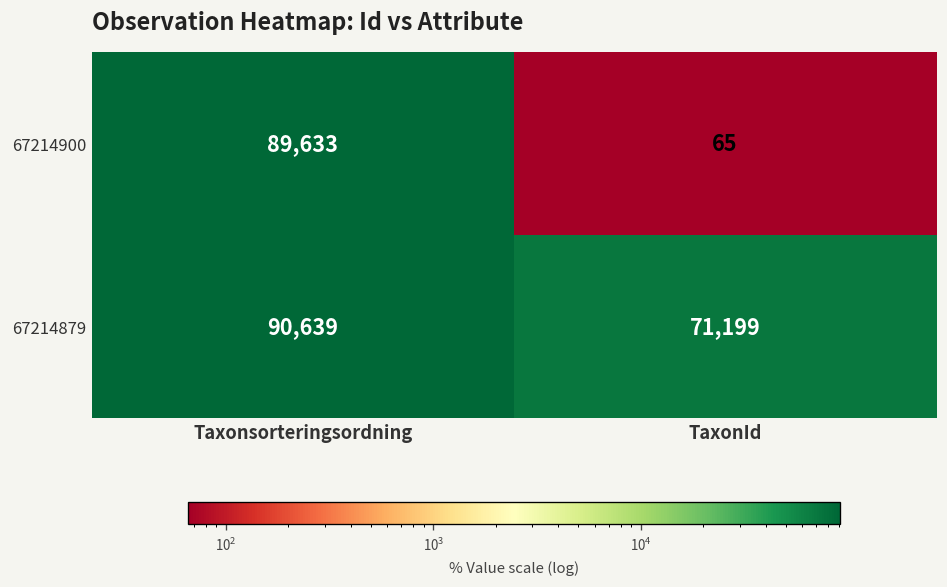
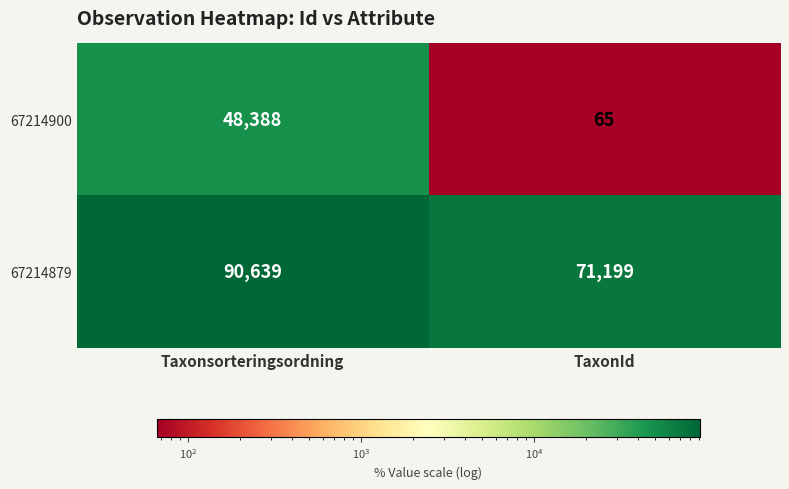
67214900, Taxonsorteringsordning: 89,633 -> 48,388
